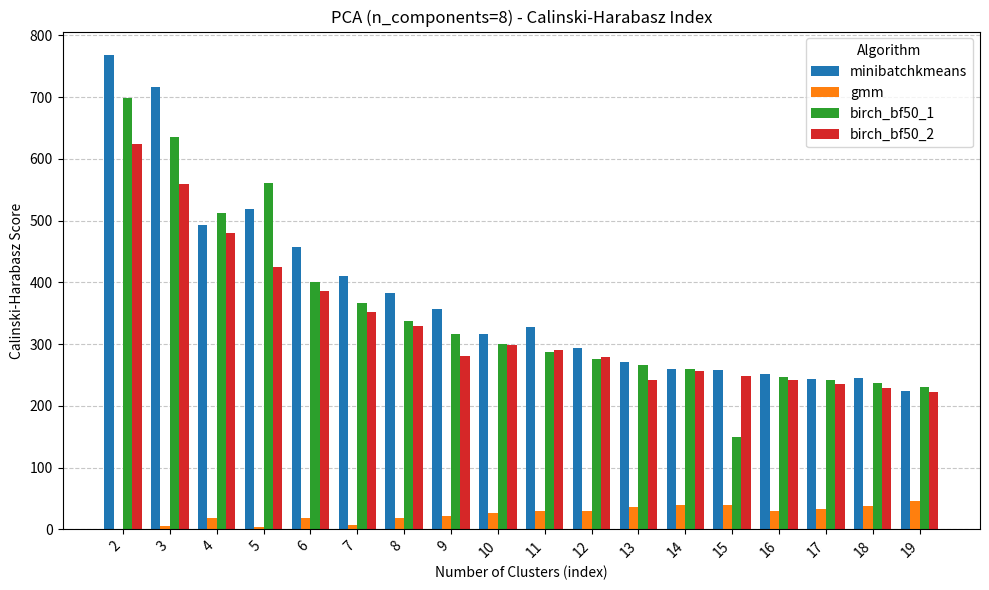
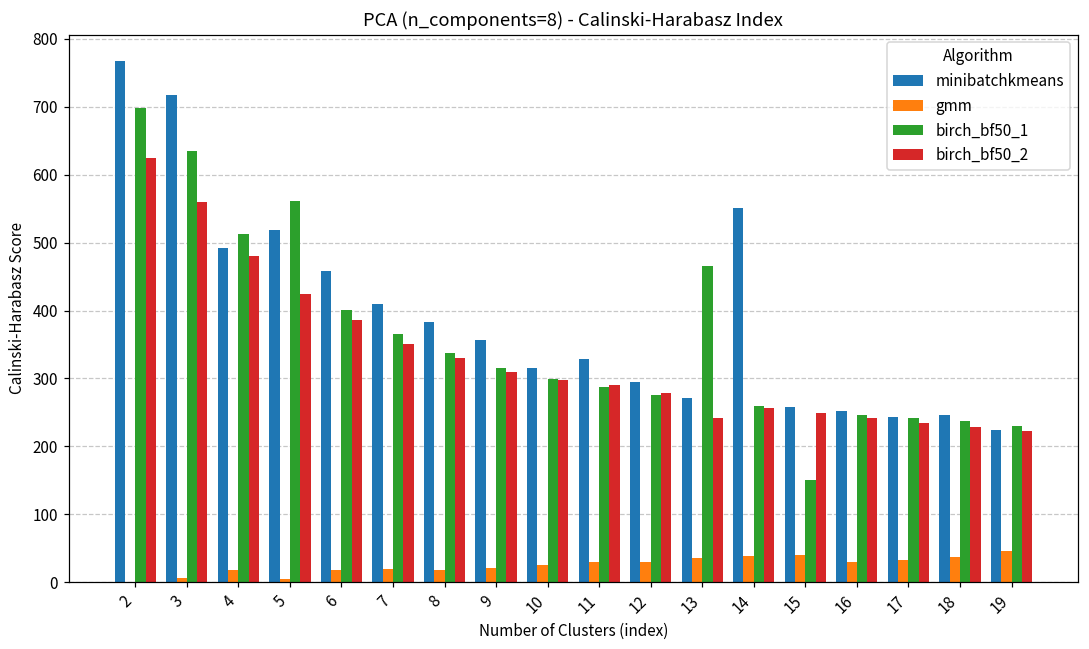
gmm, 7: 10 -> 20
birch_bf50_2, 9: 280 -> 310
birch_bf50_1, 13: 270 -> 460
minibatchkmeans, 14: 260 -> 550
